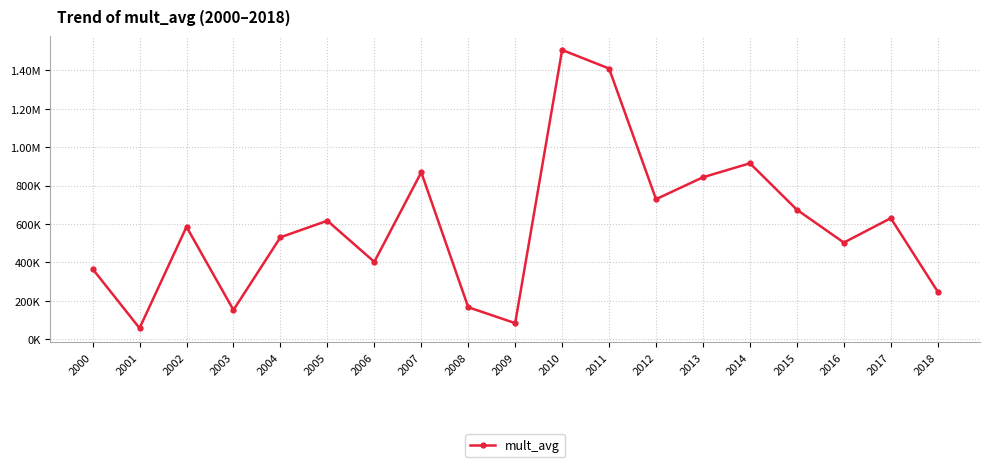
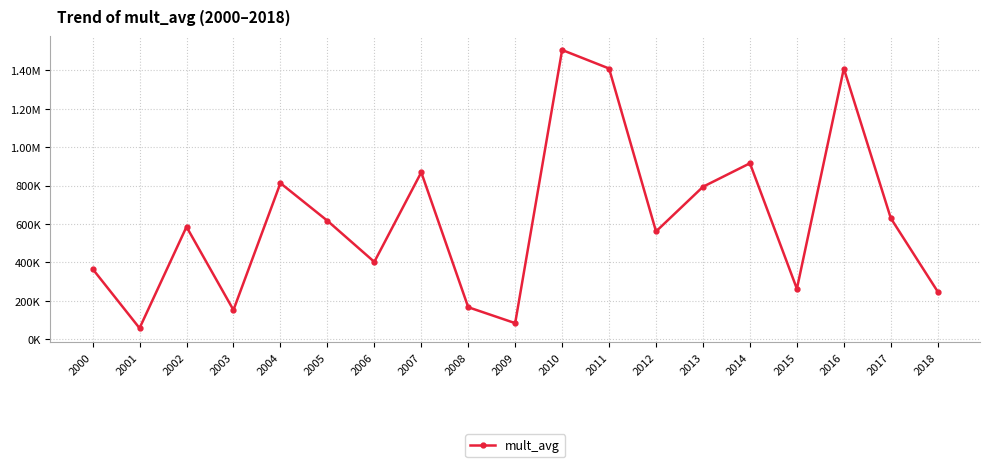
2004: 530000 -> 810000
2012: 730000 -> 560000
2013: 840000 -> 790000
2015: 670000 -> 260000
2016: 500000 -> 1410000
